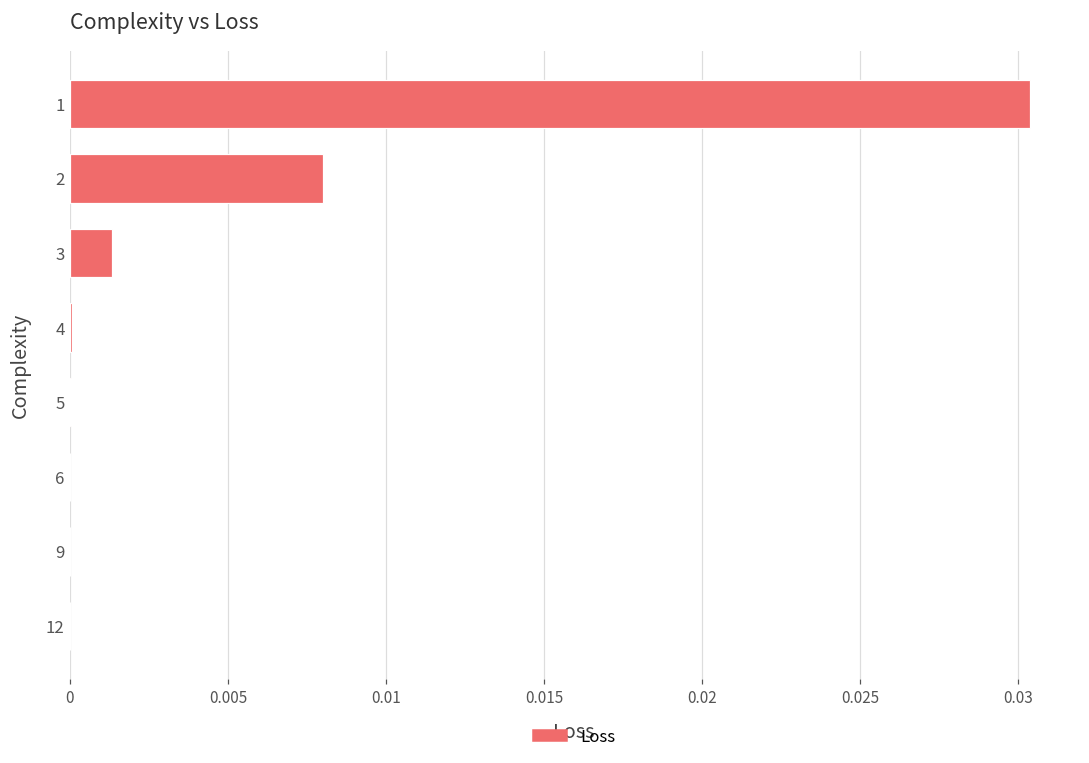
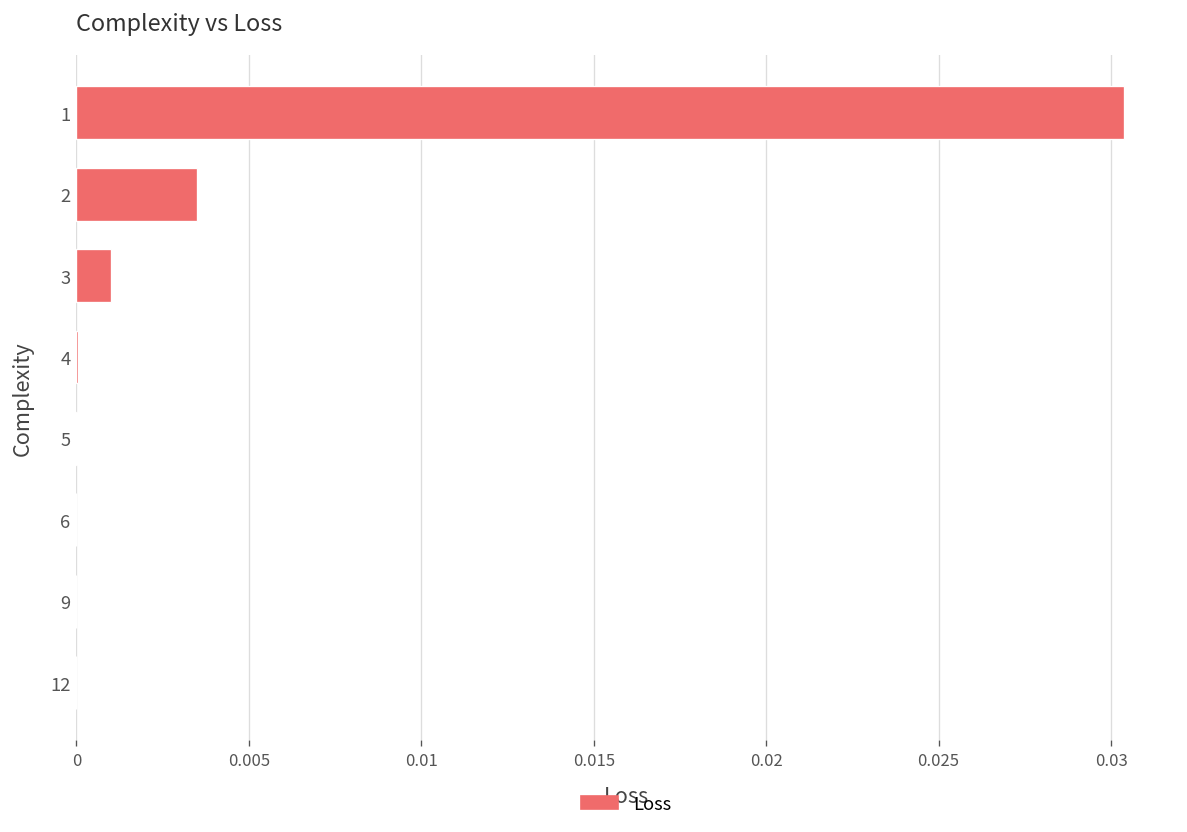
2: 0.0080 -> 0.0035
3: 0.0013 -> 0.0010
